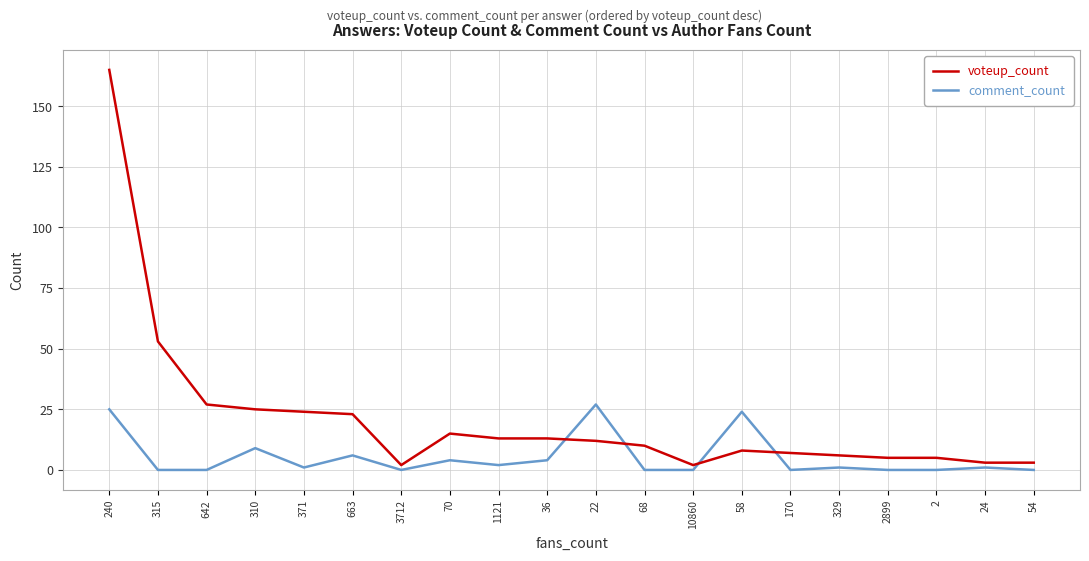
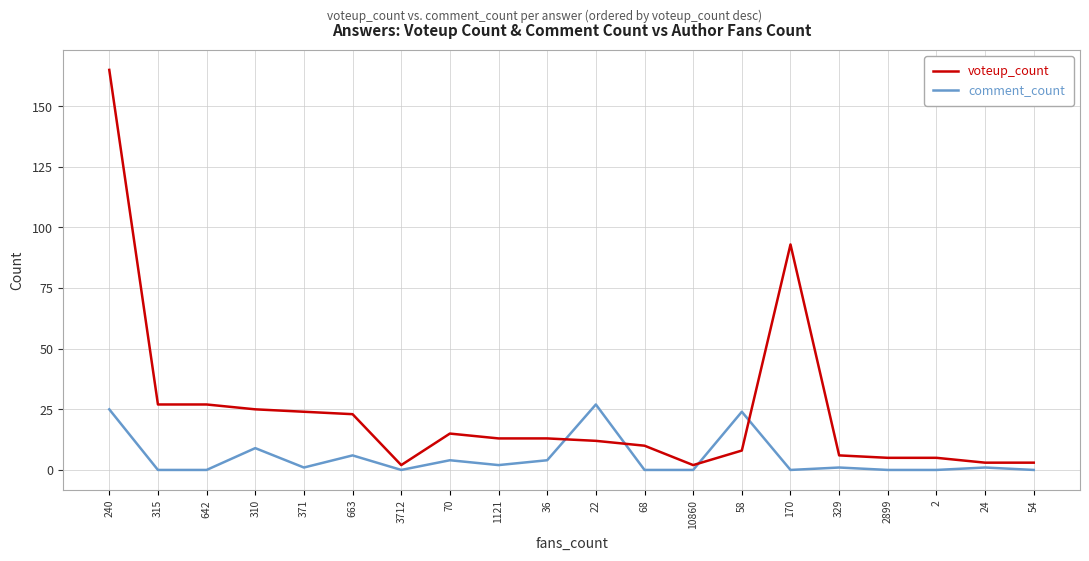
voteup_count, 315: 53 -> 27
voteup_count, 170: 7 -> 93
